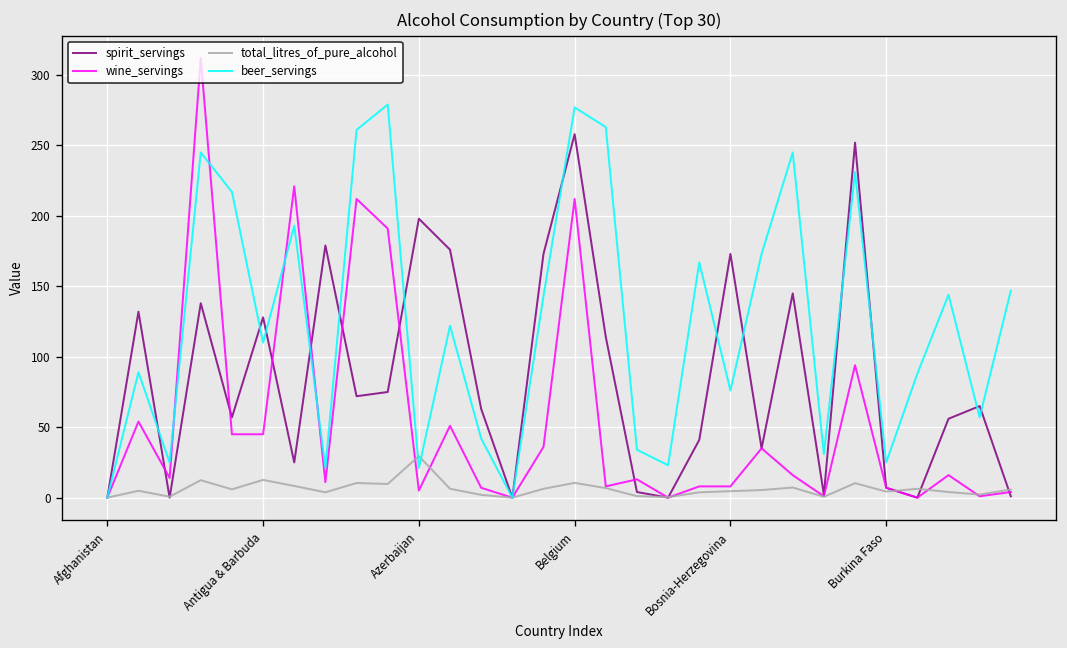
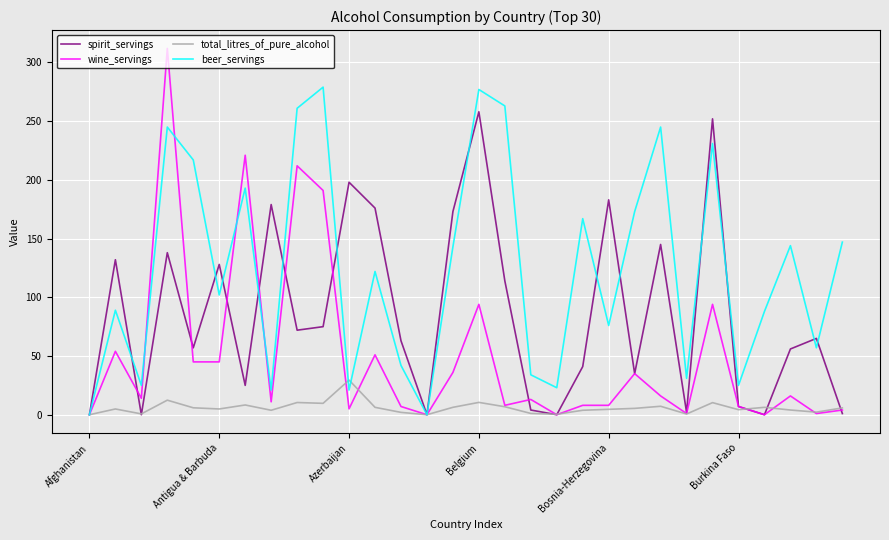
total_litres_of_pure_alcohol, Antigua & Barbuda: 13 -> 5
beer_servings, Antigua & Barbuda: 110 -> 102
wine_servings, Belgium: 212 -> 94
spirit_servings, Bosnia-Herzegovina: 173 -> 183
